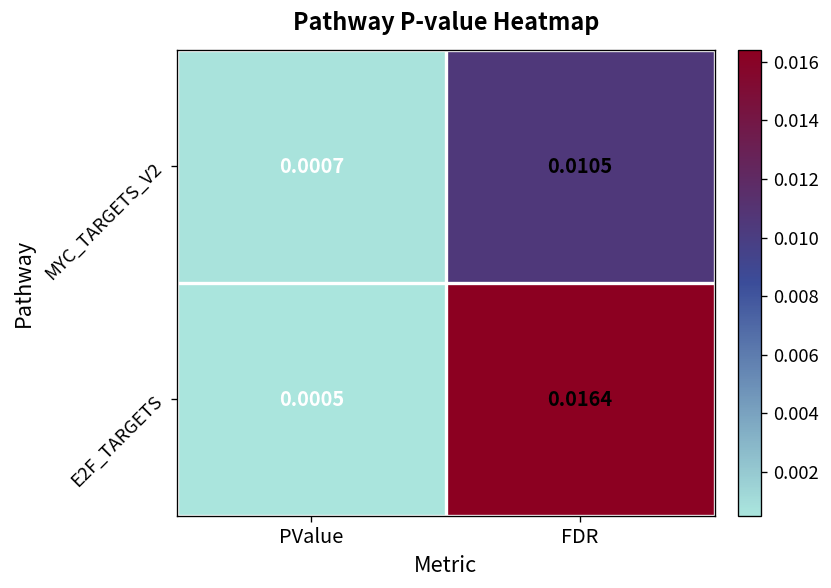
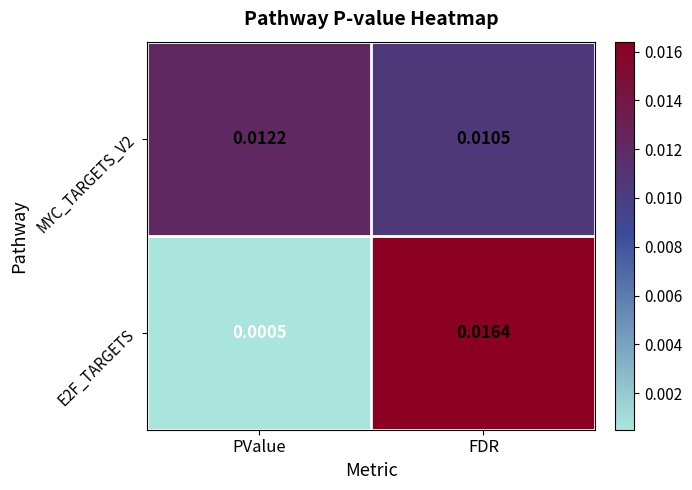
MYC_TARGETS_V2, PValue: 0.0007 -> 0.0122
